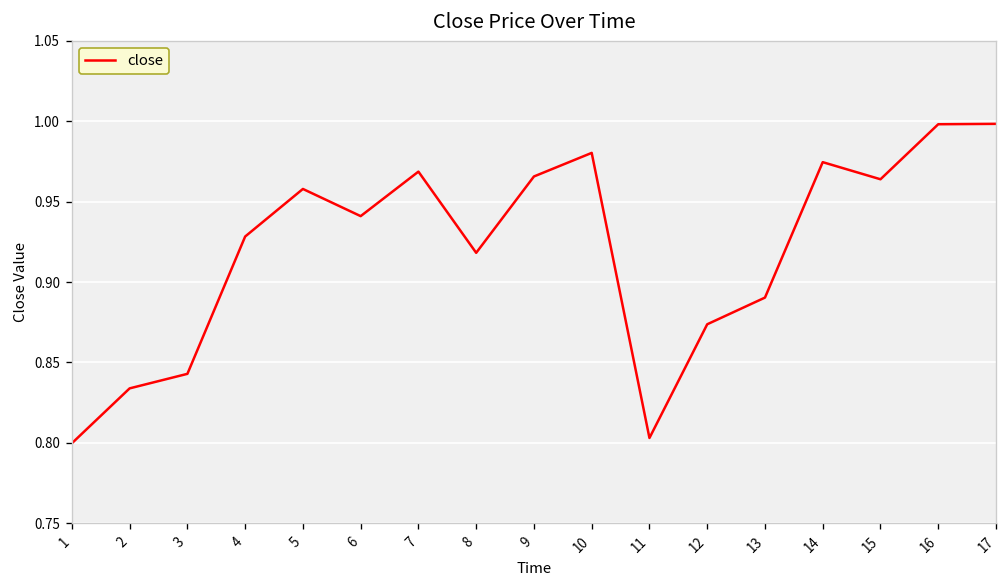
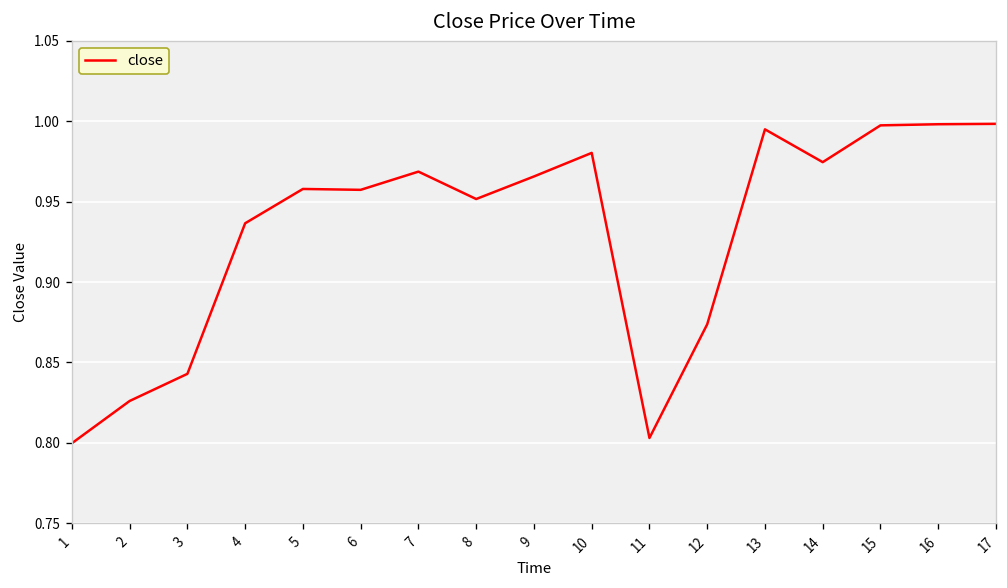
2: 0.834 -> 0.826
4: 0.928 -> 0.937
6: 0.941 -> 0.957
8: 0.918 -> 0.952
13: 0.890 -> 0.995
15: 0.964 -> 0.997
